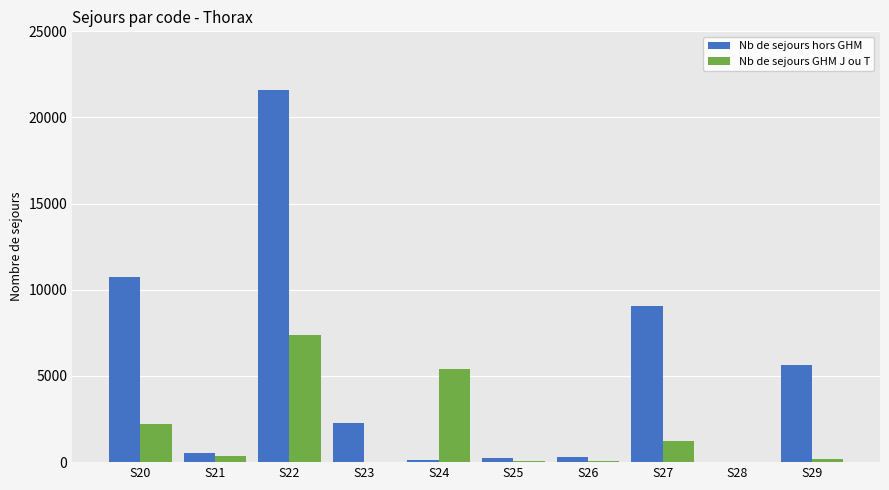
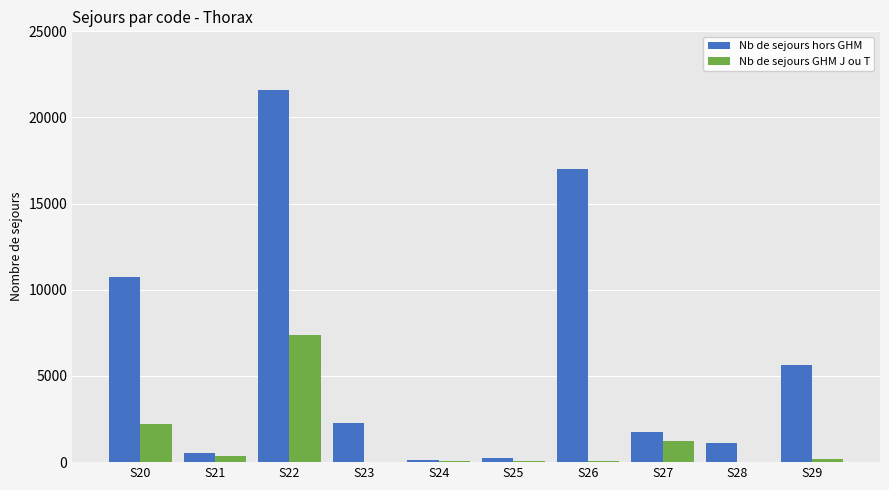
Nb de sejours GHM J ou T, S24: 5400 -> 100
Nb de sejours hors GHM, S26: 300 -> 17000
Nb de sejours hors GHM, S27: 9100 -> 1800
Nb de sejours hors GHM, S28: 0 -> 1100
